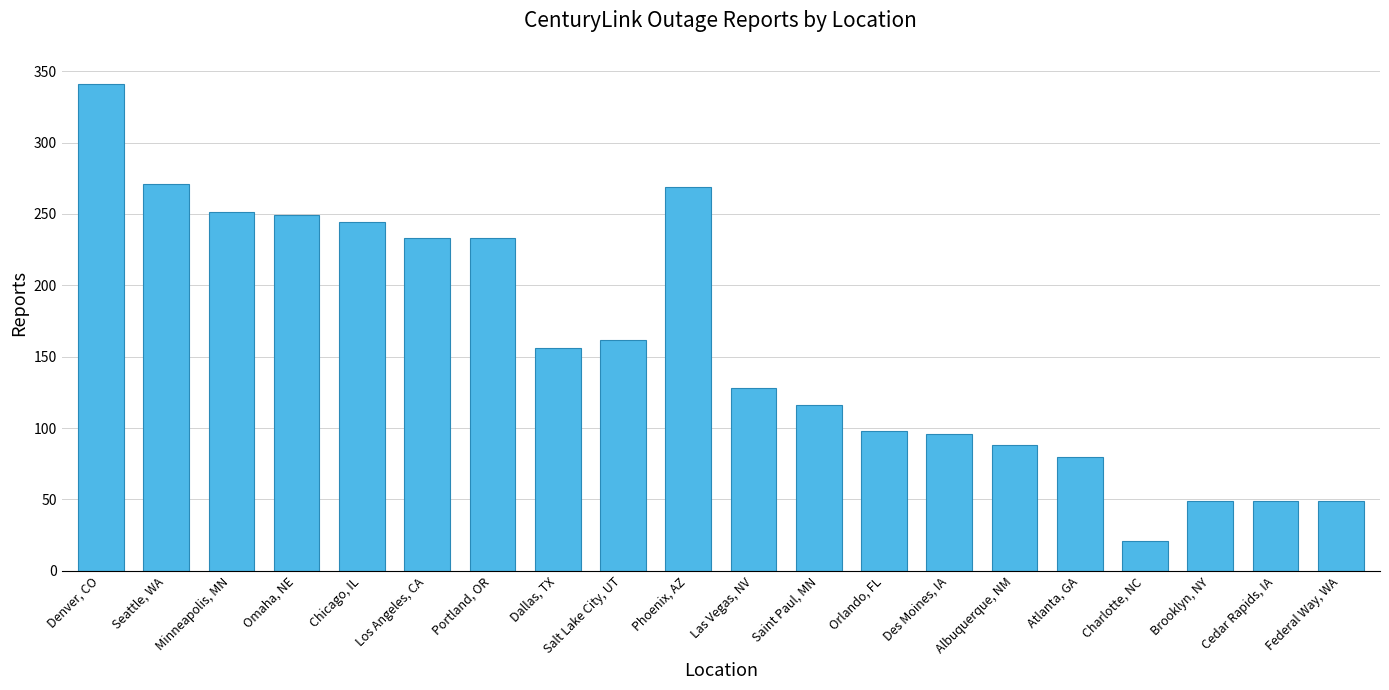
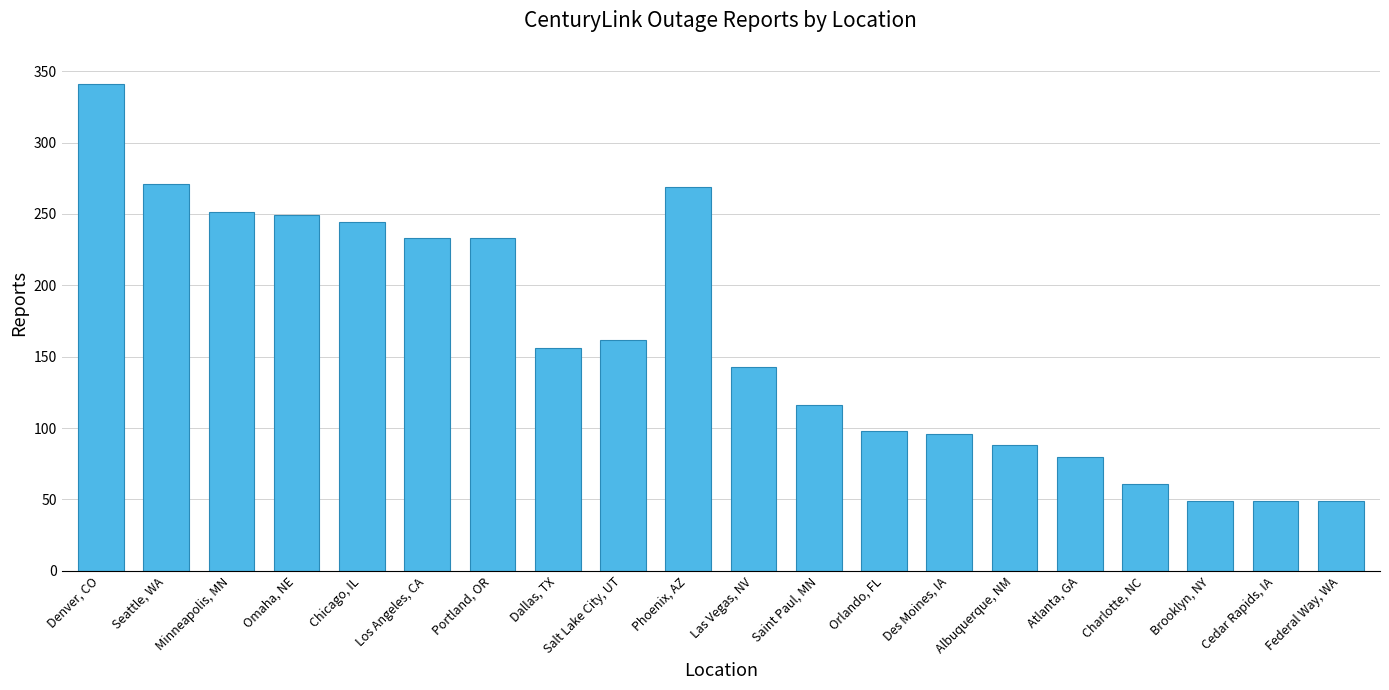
Las Vegas, NV: 128 -> 143
Charlotte, NC: 21 -> 61
